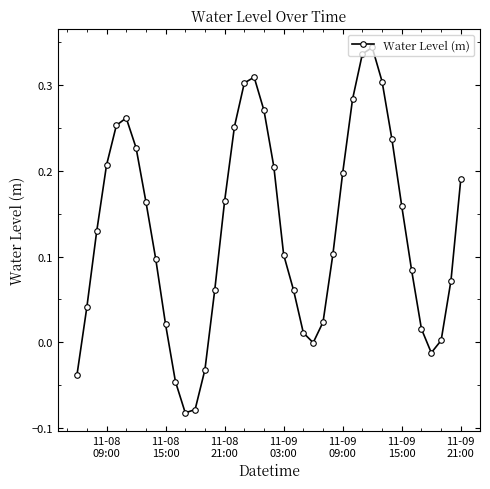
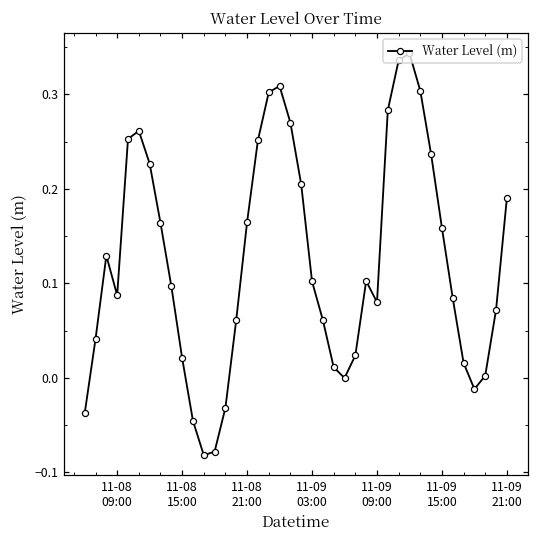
11-08 09:00: 0.21 -> 0.09
11-09 09:00: 0.20 -> 0.08
